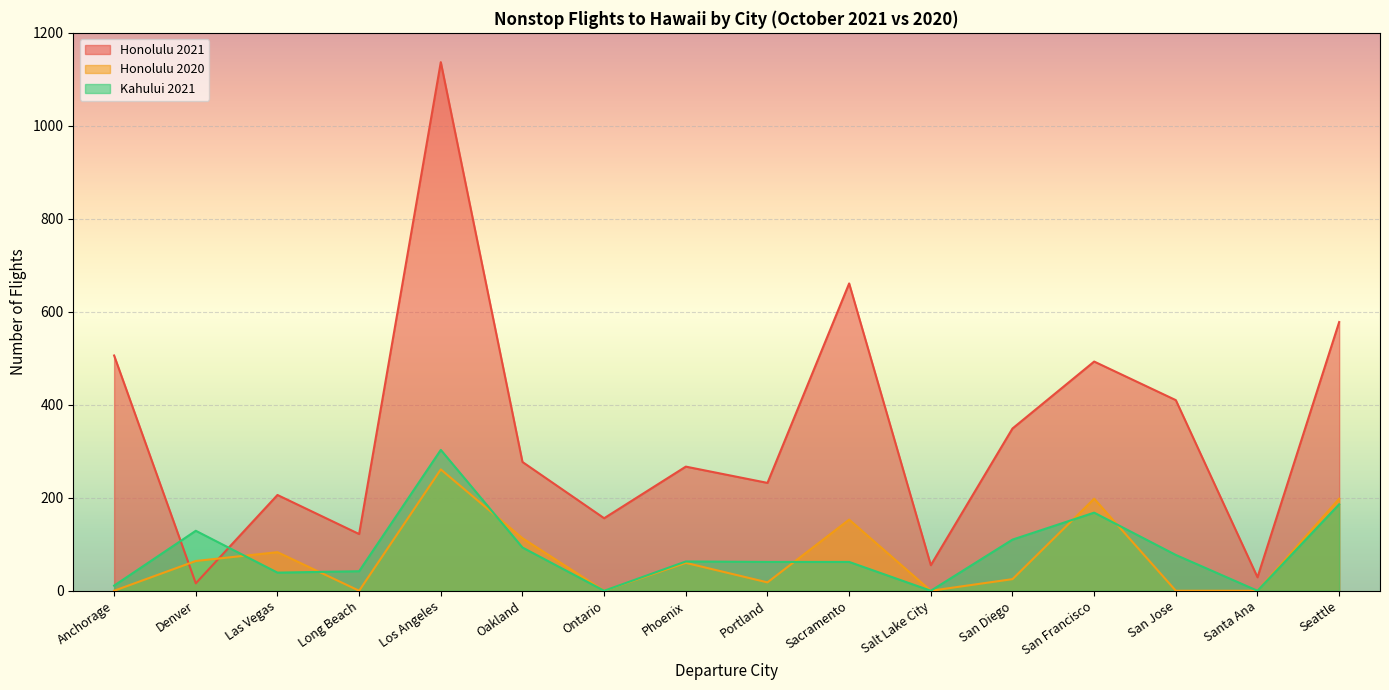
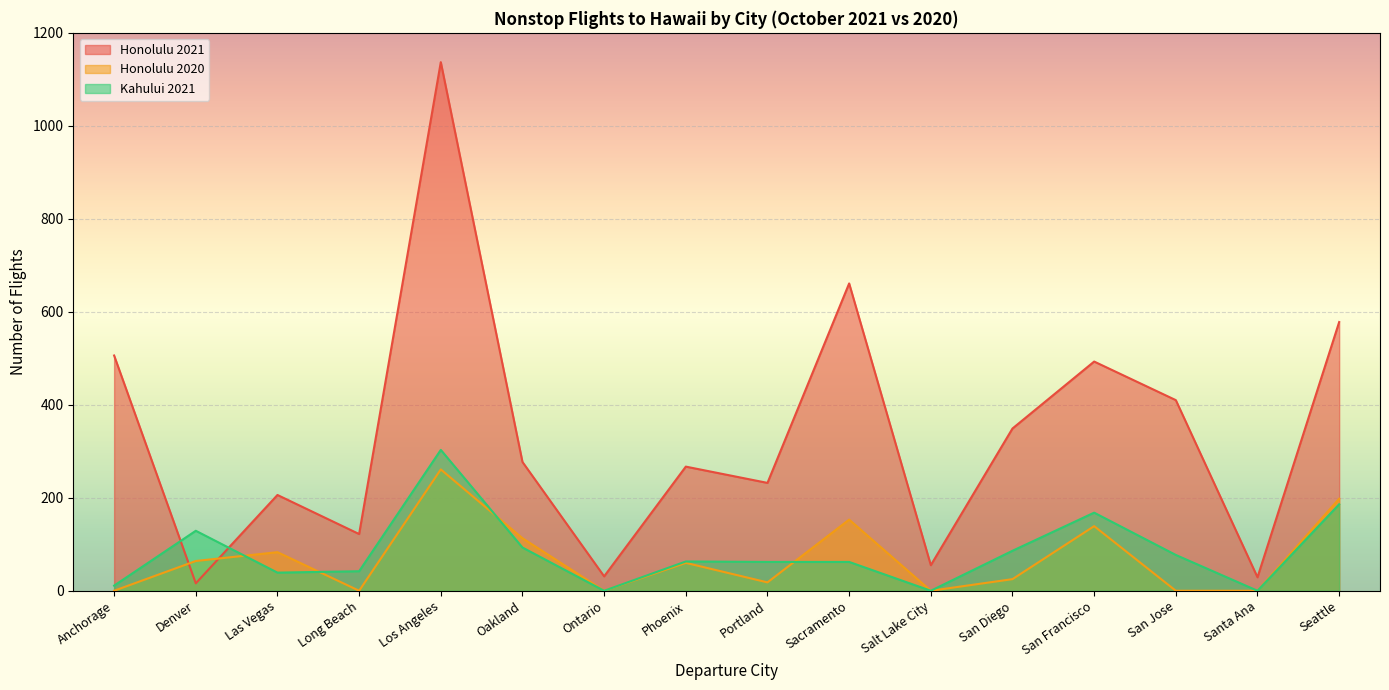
Honolulu 2021, Ontario: 160 -> 30
Kahului 2021, San Diego: 110 -> 90
Honolulu 2020, San Francisco: 200 -> 140
